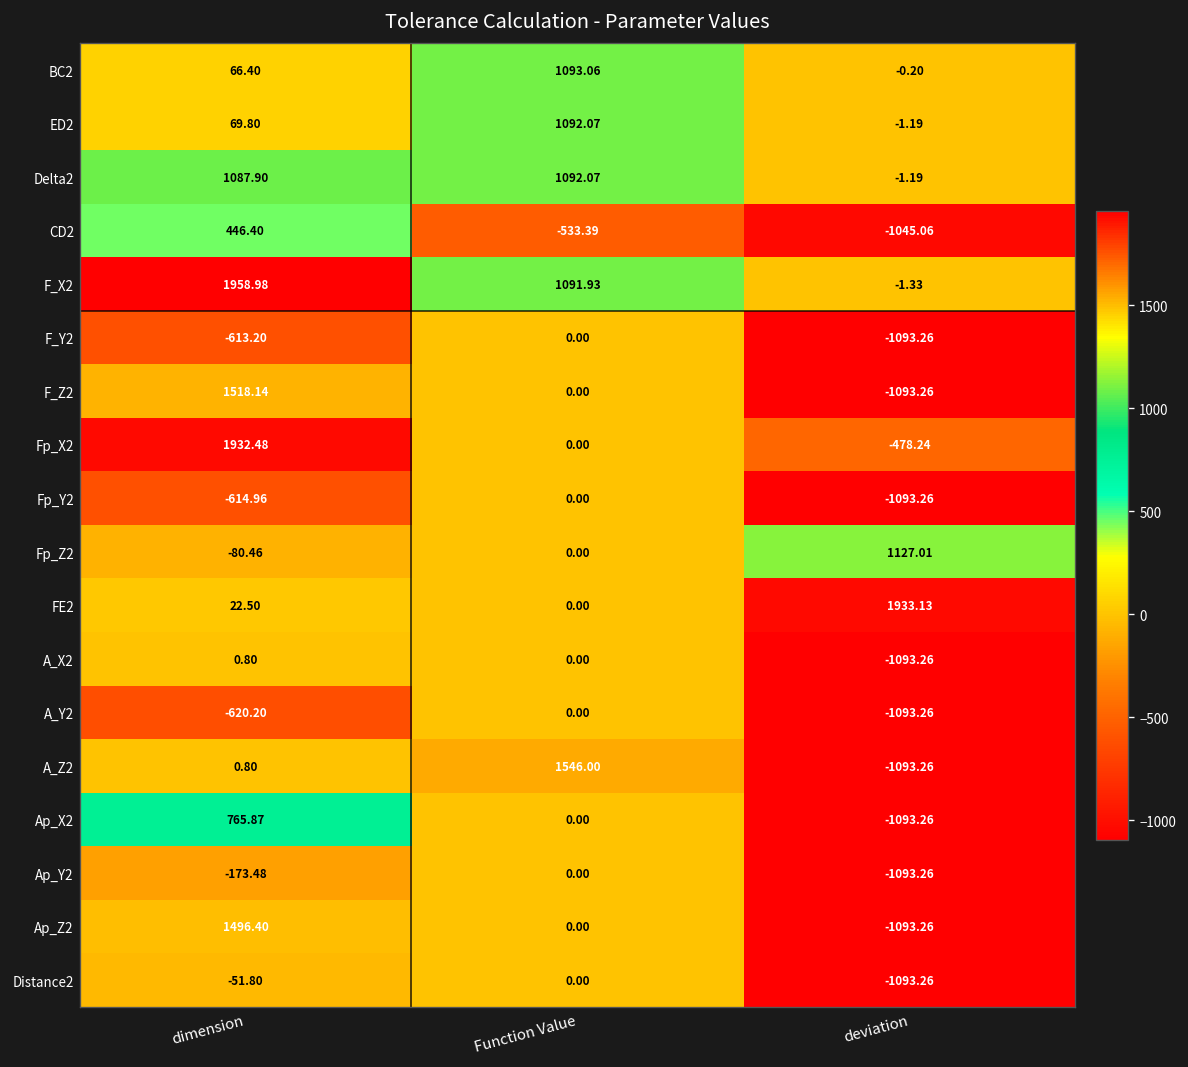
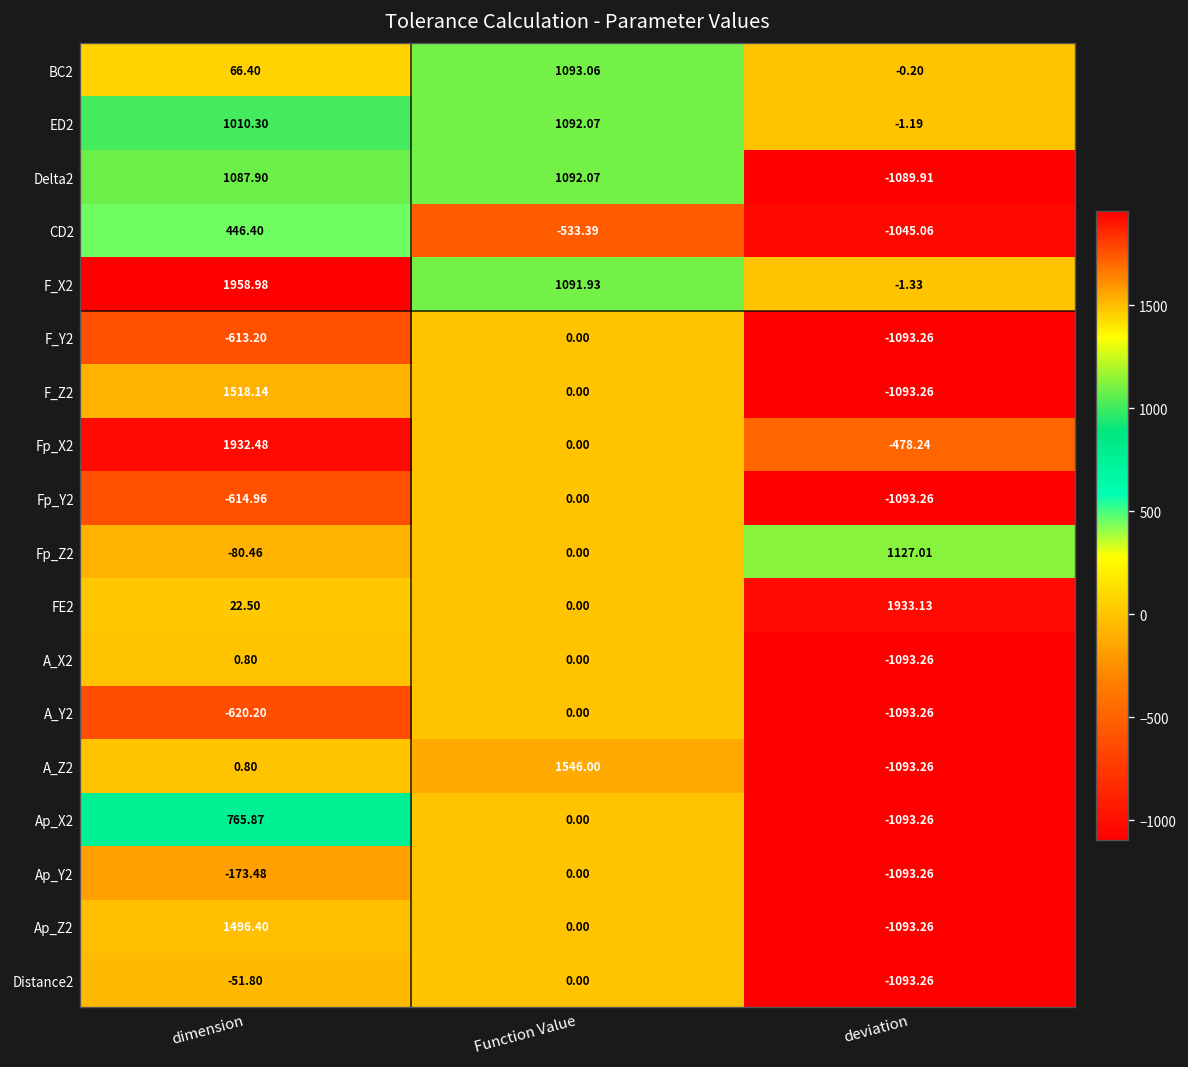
ED2, dimension: 69.80 -> 1010.30
Delta2, deviation: -1.19 -> -1089.91
